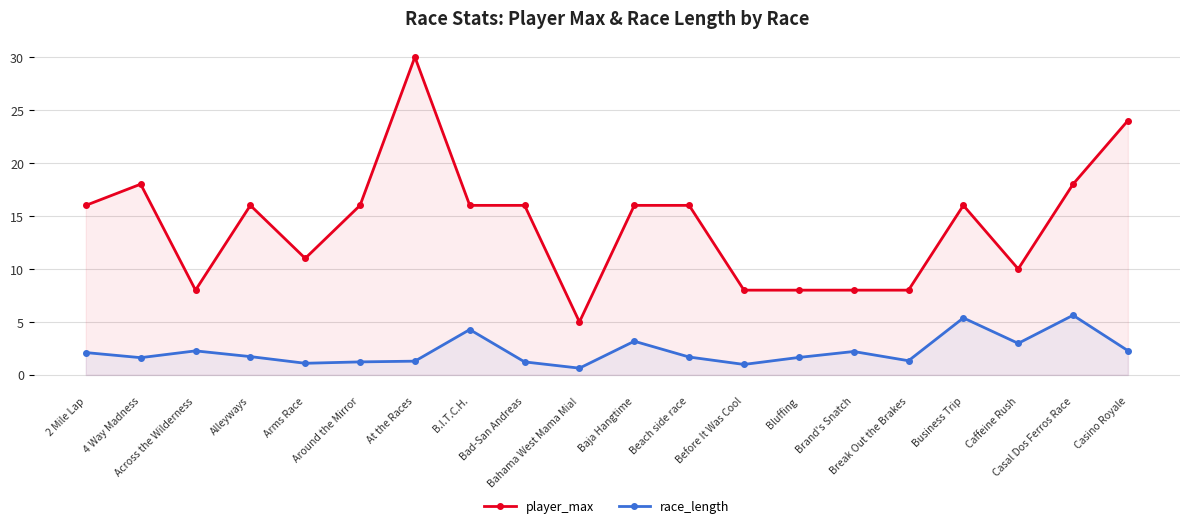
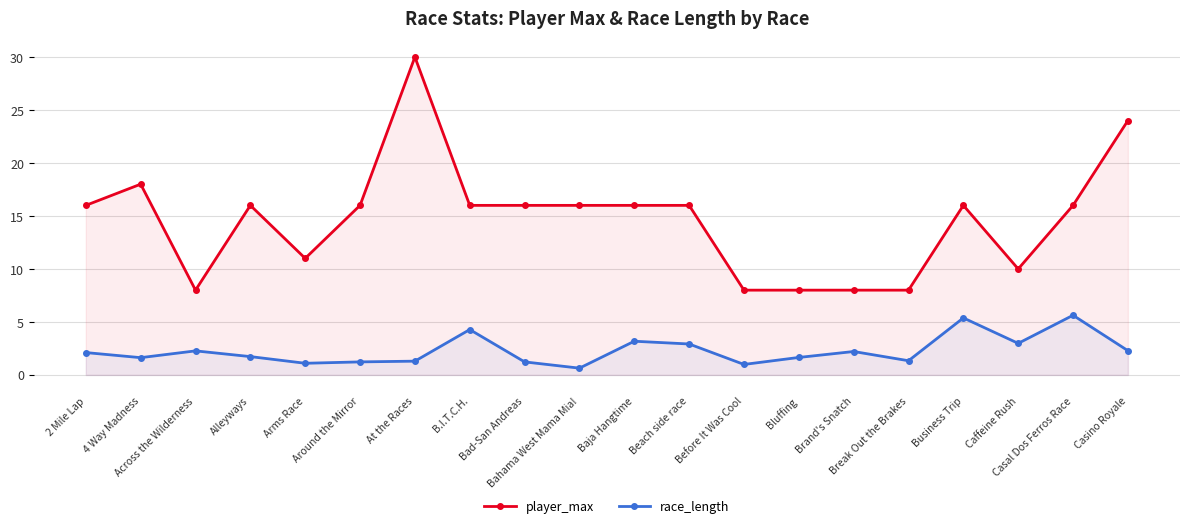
player_max, Bahama West Mama Mia!: 5 -> 16
race_length, Beach side race: 1.7 -> 2.9
player_max, Casal Dos Ferros Race: 18 -> 16
